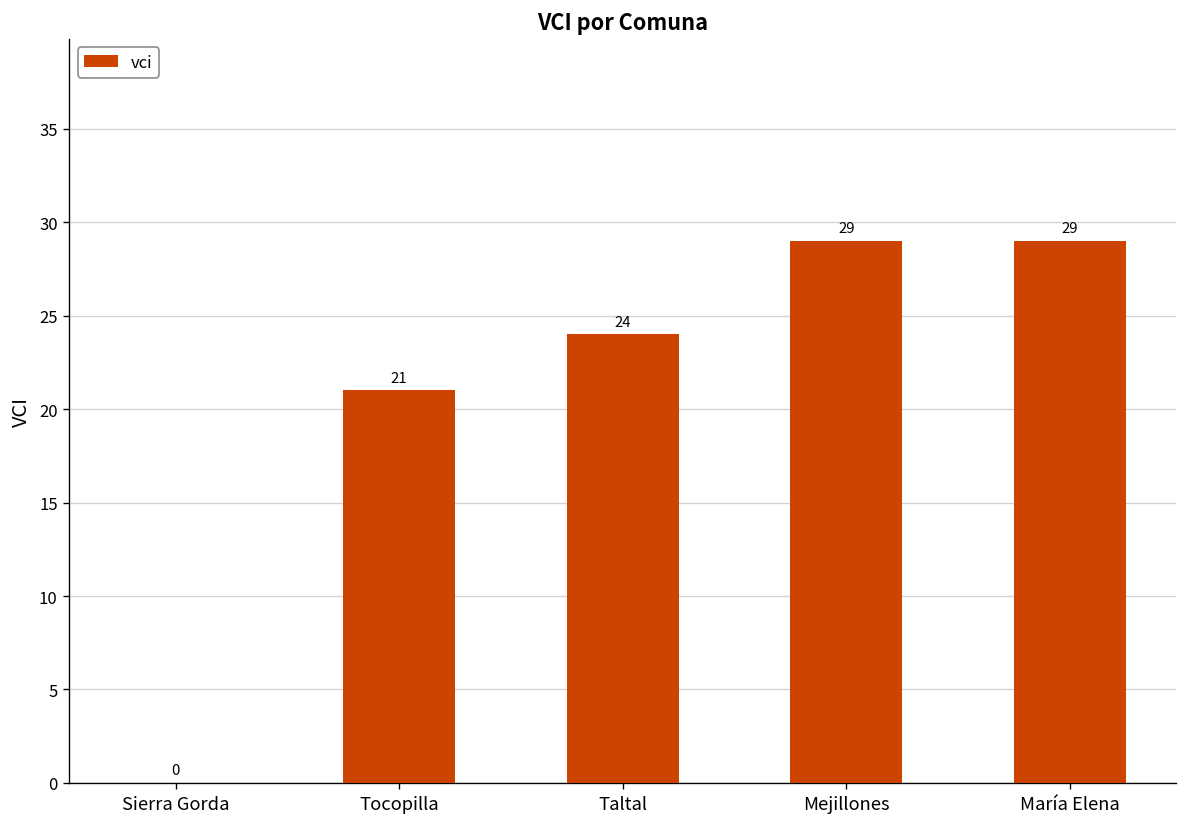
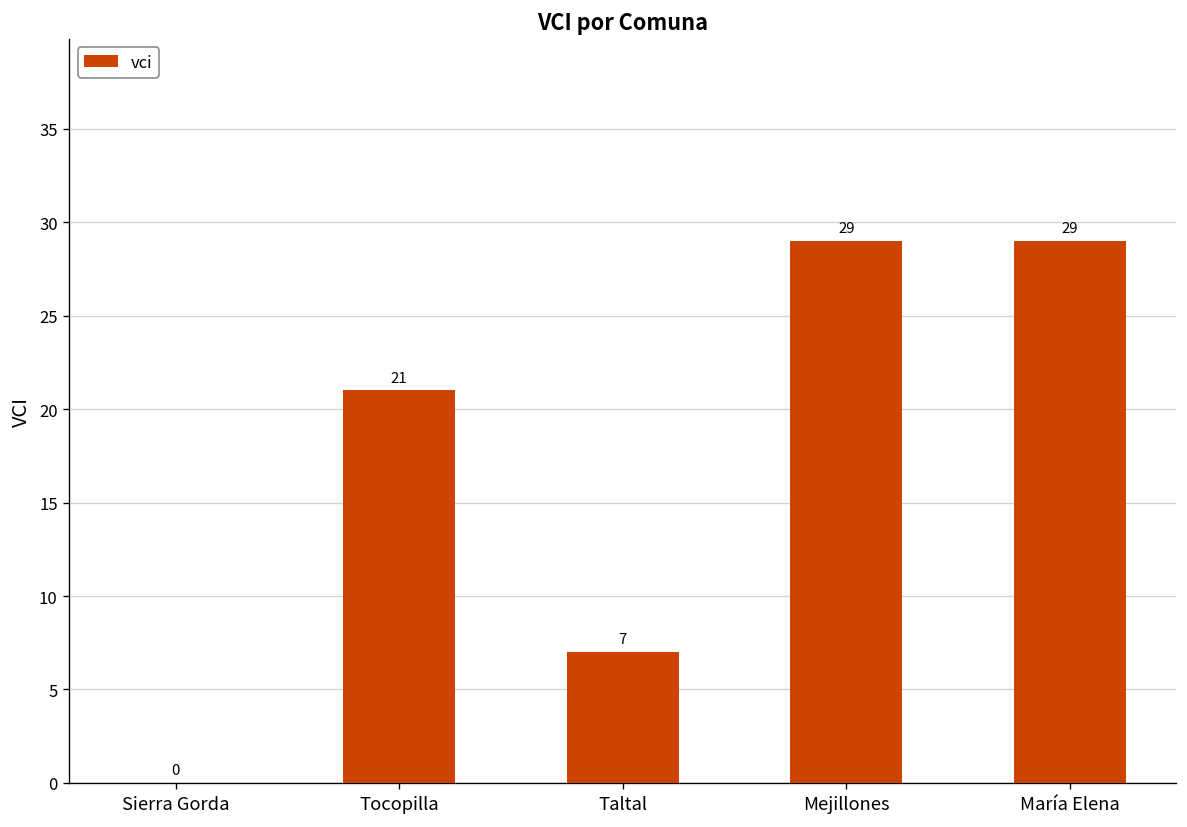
Taltal: 24 -> 7
